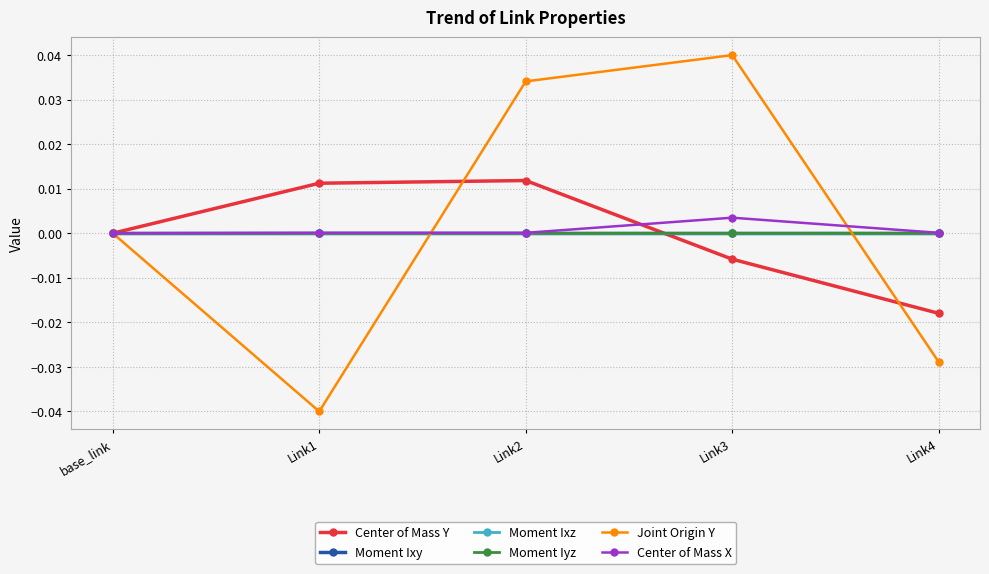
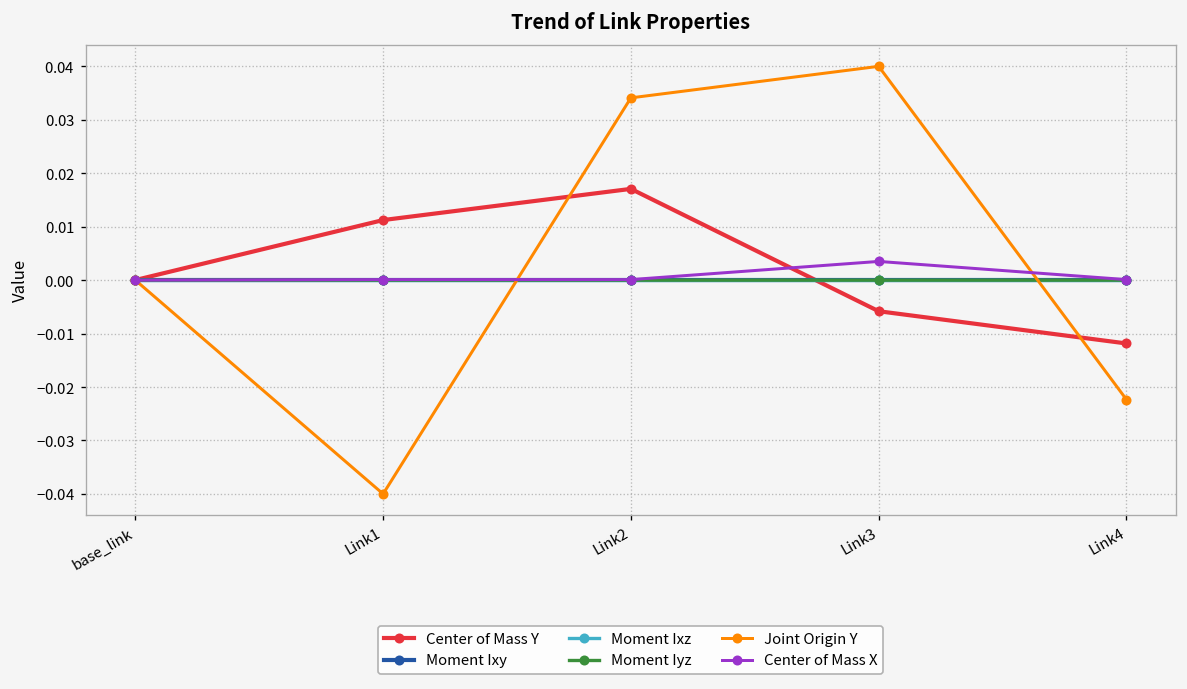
Center of Mass Y, Link2: 0.012 -> 0.017
Center of Mass Y, Link4: -0.018 -> -0.012
Joint Origin Y, Link4: -0.029 -> -0.022
